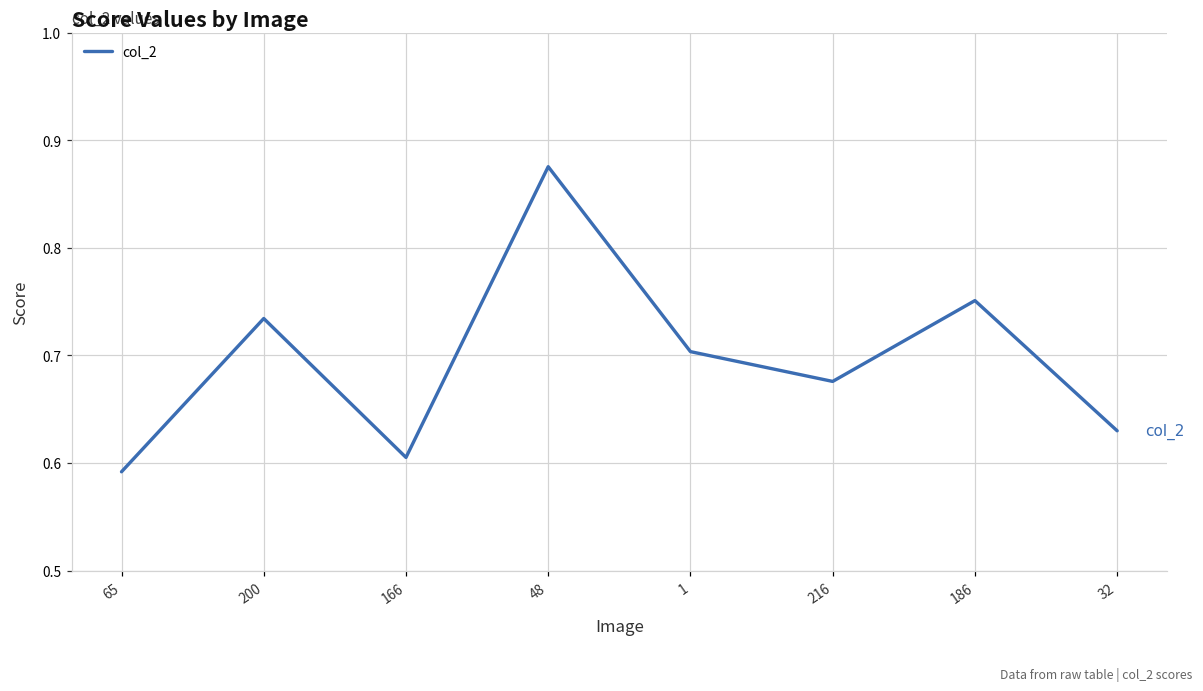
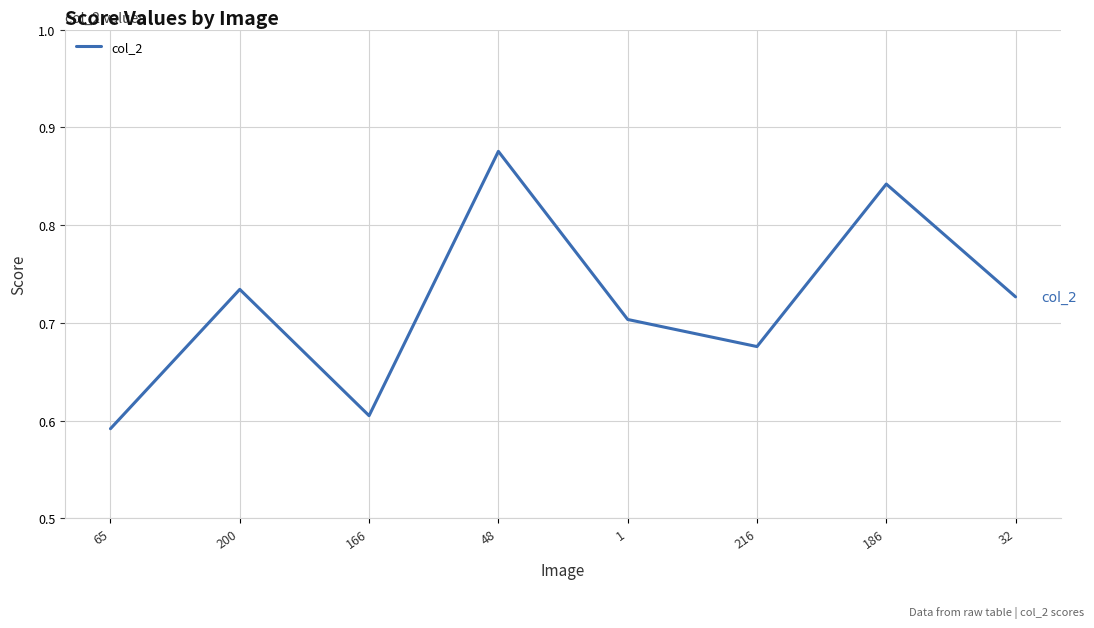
186: 0.75 -> 0.84
32: 0.63 -> 0.73
